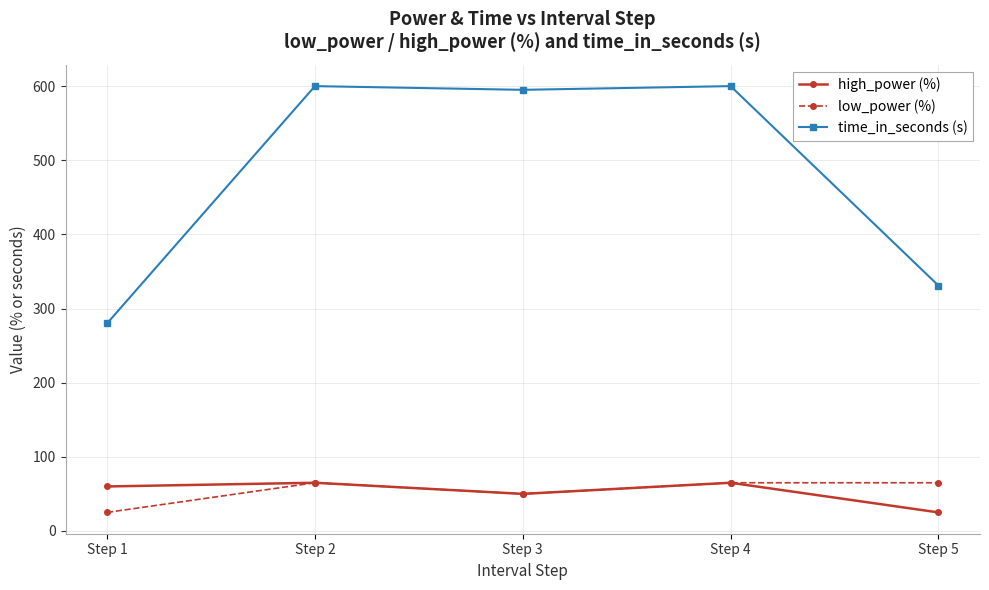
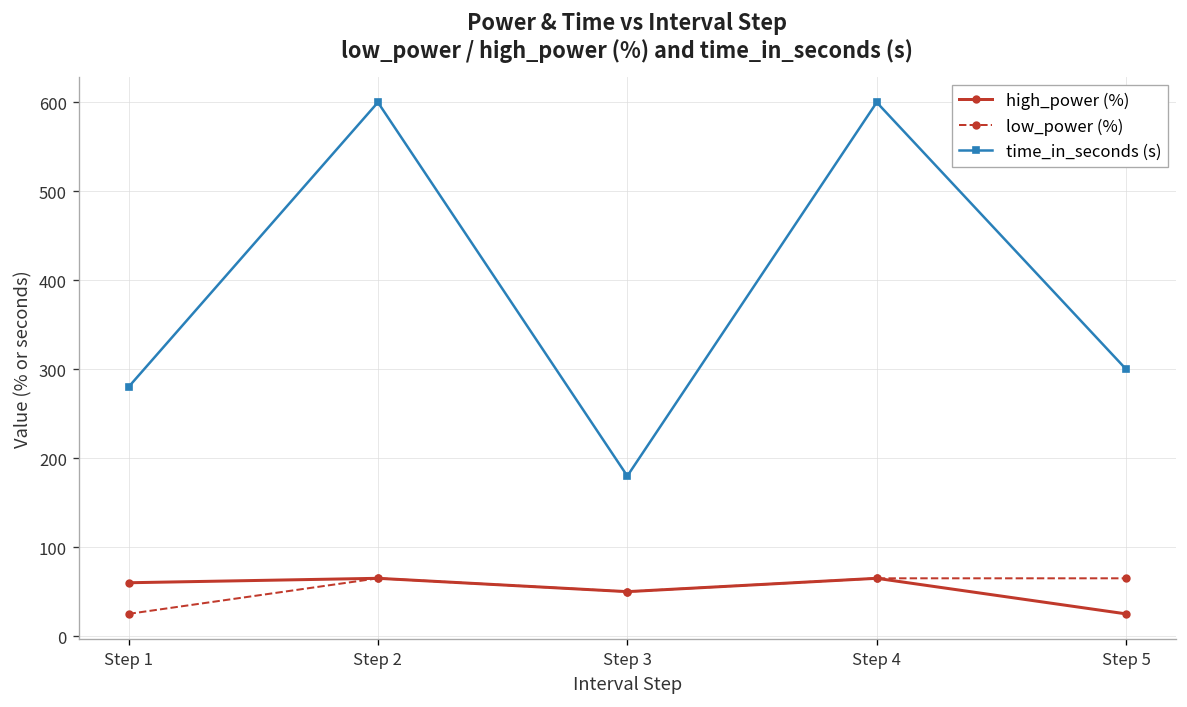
time_in_seconds (s), Step 3: 600 -> 180
time_in_seconds (s), Step 5: 330 -> 300
